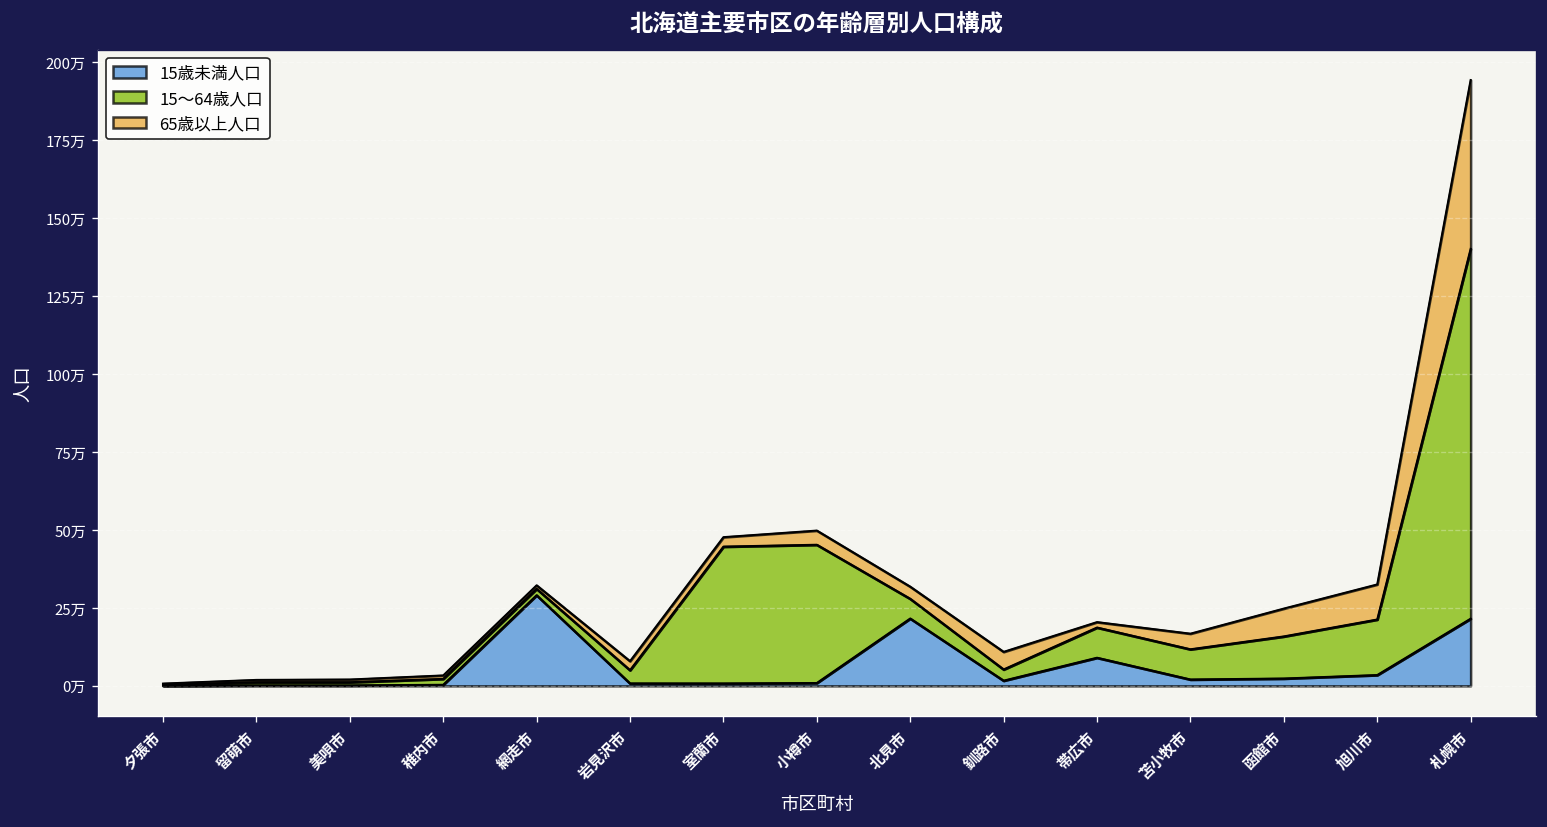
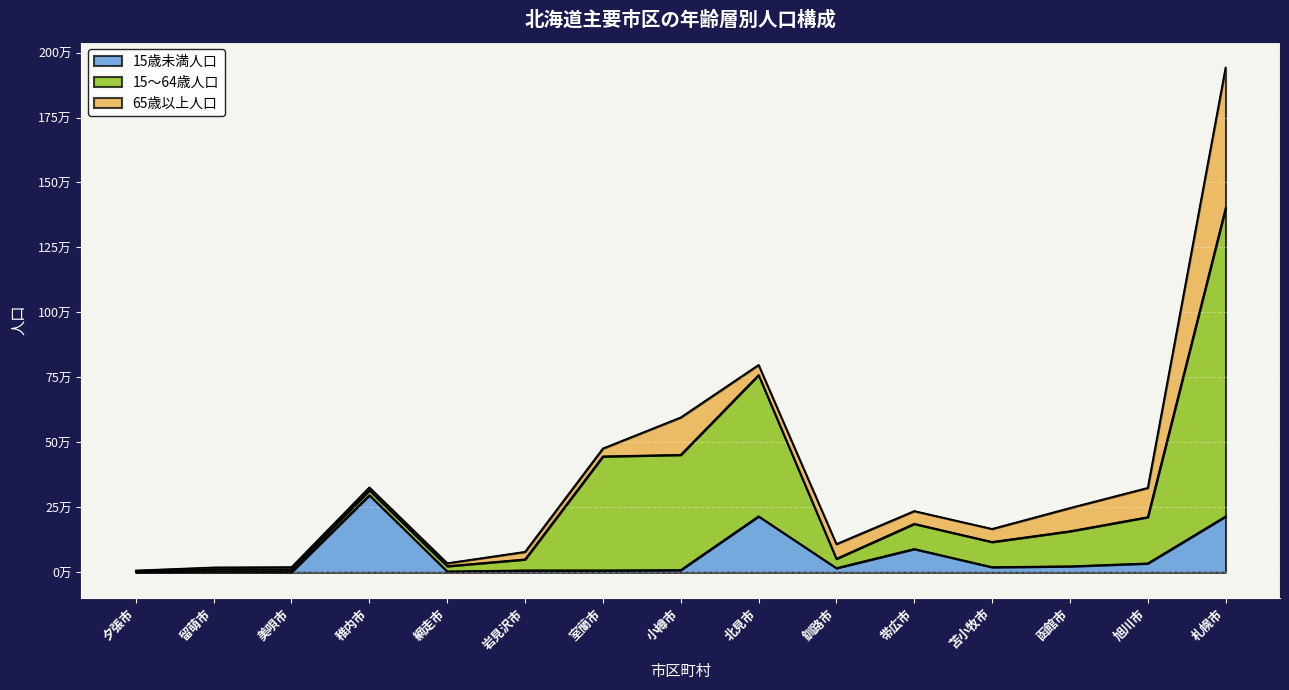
15歳未満人口, 稚内市: 0万 -> 30万
15歳未満人口, 網走市: 29万 -> 0万
65歳以上人口, 小樽市: 5万 -> 14万
15～64歳人口, 北見市: 6万 -> 54万
65歳以上人口, 帯広市: 2万 -> 5万
